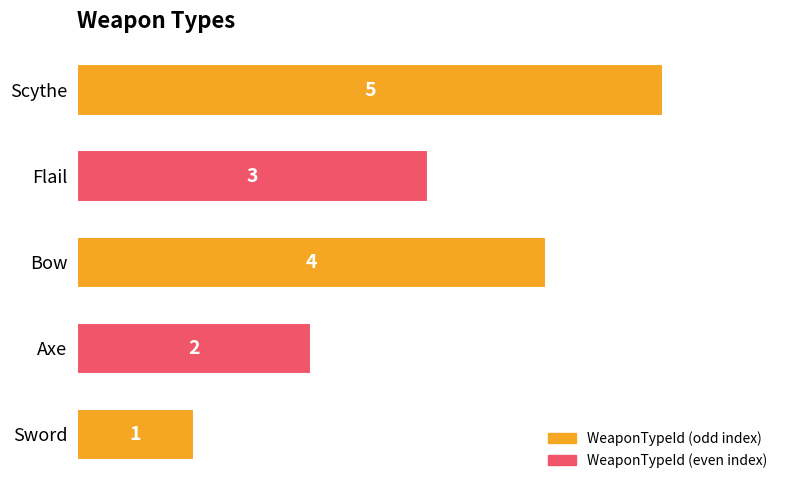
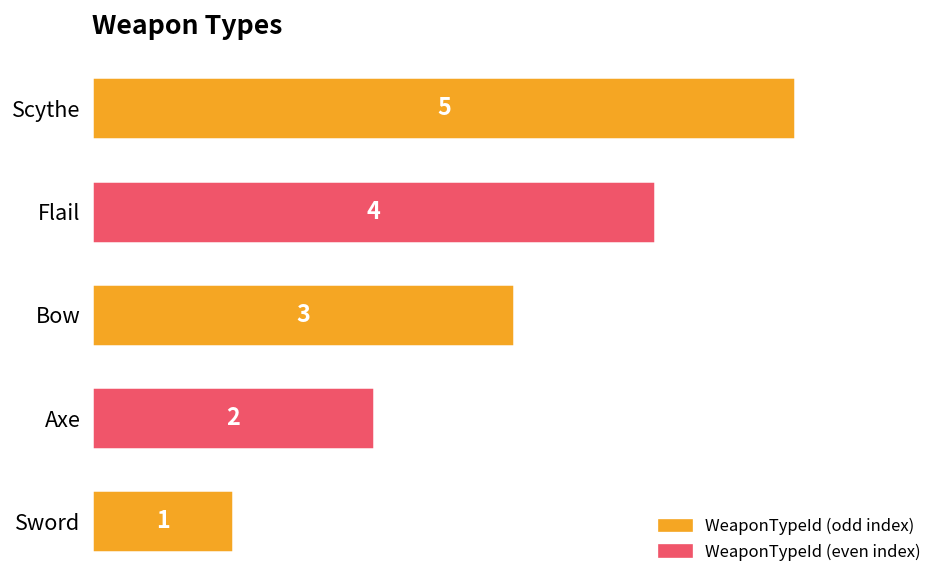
Flail: 3 -> 4
Bow: 4 -> 3
